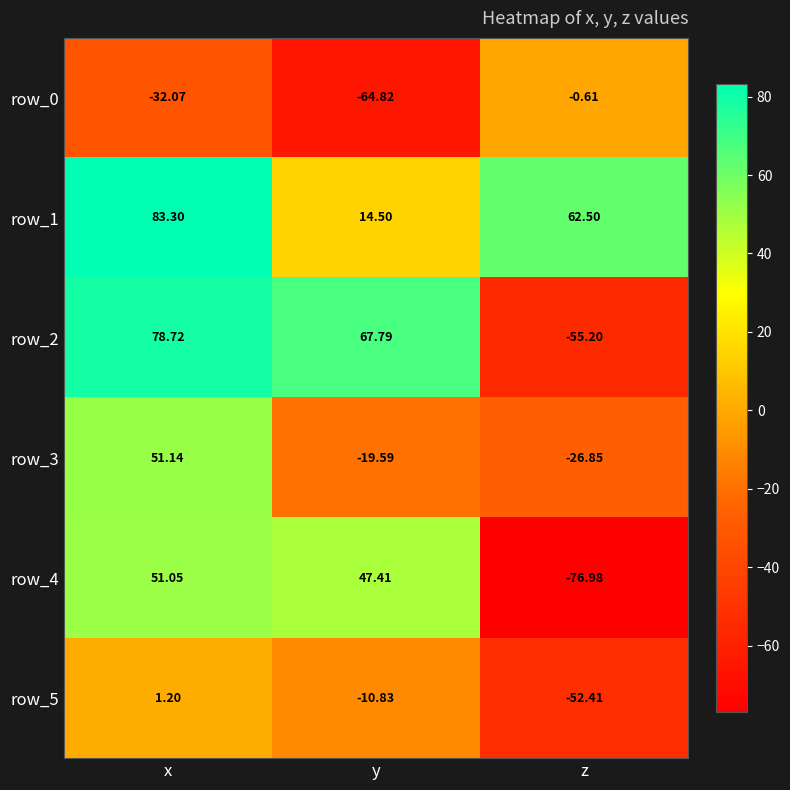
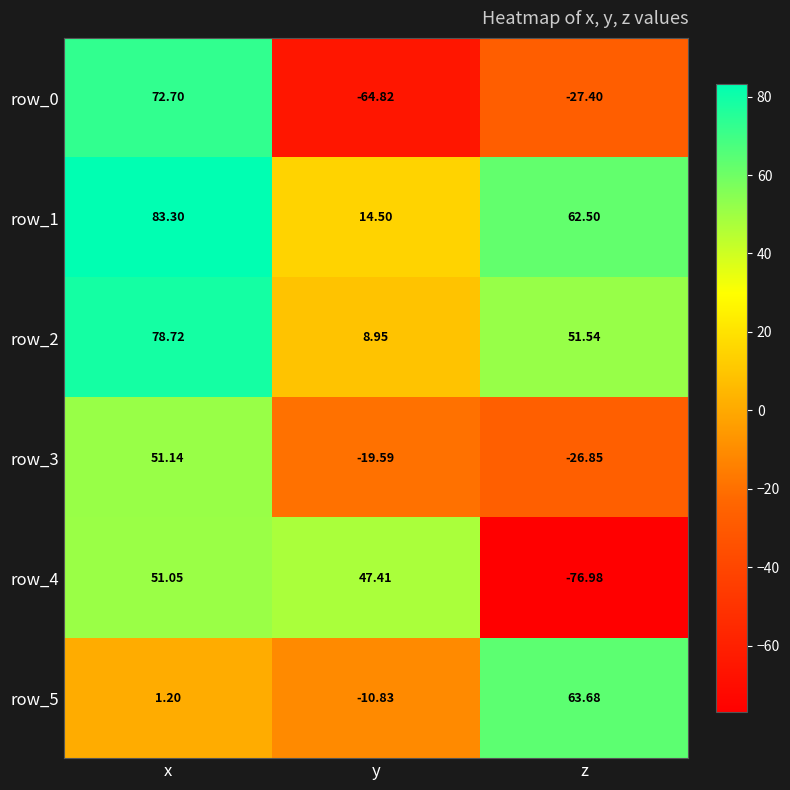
row_0, x: -32.07 -> 72.70
row_0, z: -0.61 -> -27.40
row_2, y: 67.79 -> 8.95
row_2, z: -55.20 -> 51.54
row_5, z: -52.41 -> 63.68
